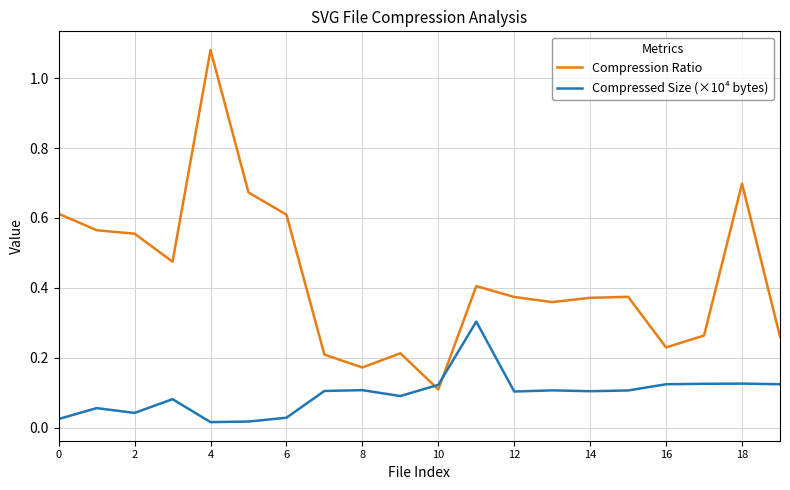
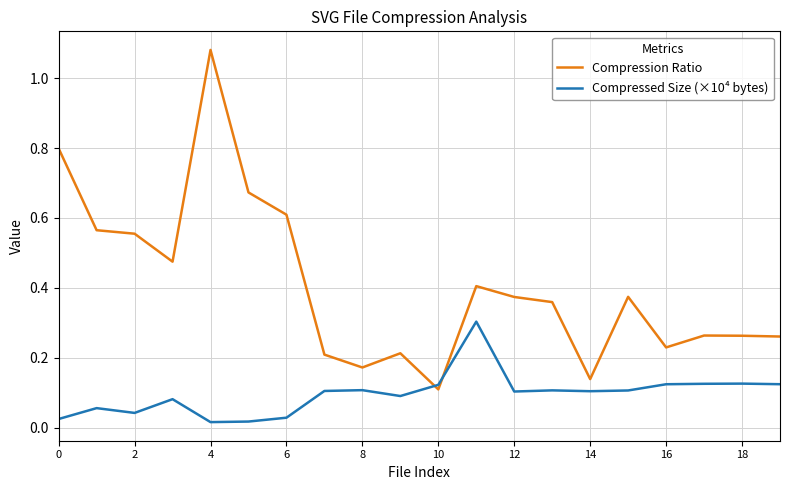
Compression Ratio, 0: 0.61 -> 0.80
Compression Ratio, 14: 0.37 -> 0.14
Compression Ratio, 18: 0.70 -> 0.26
